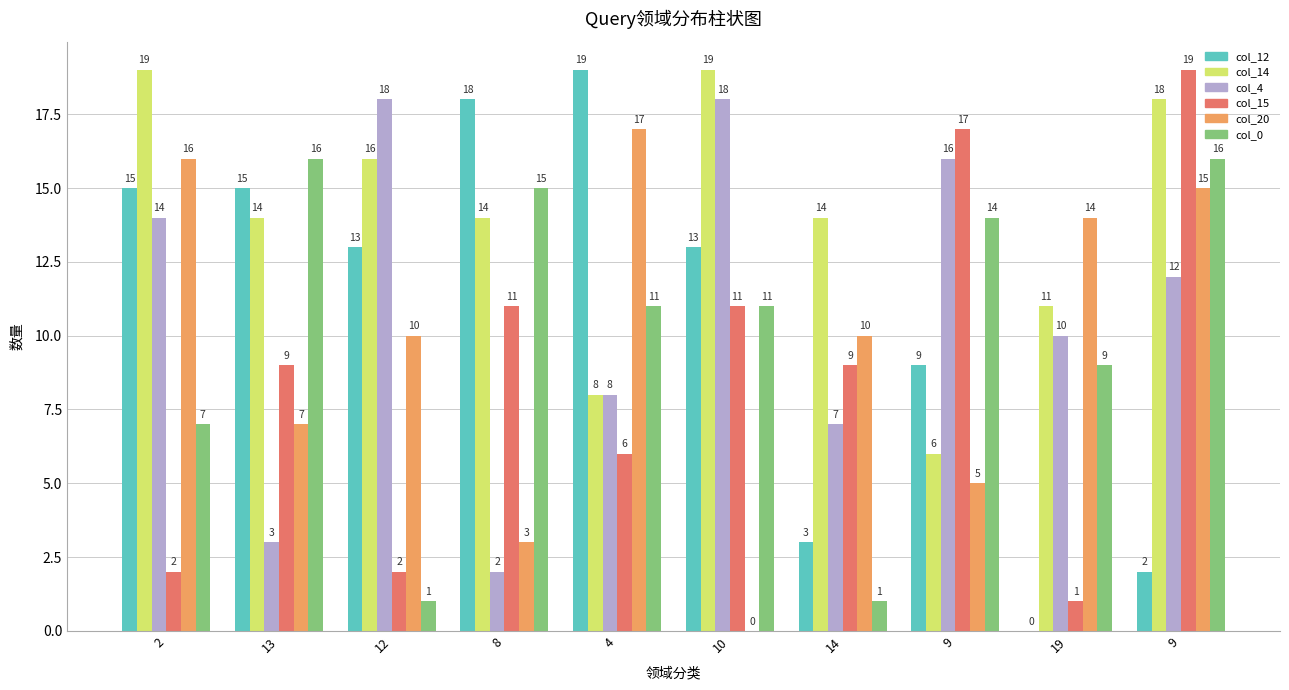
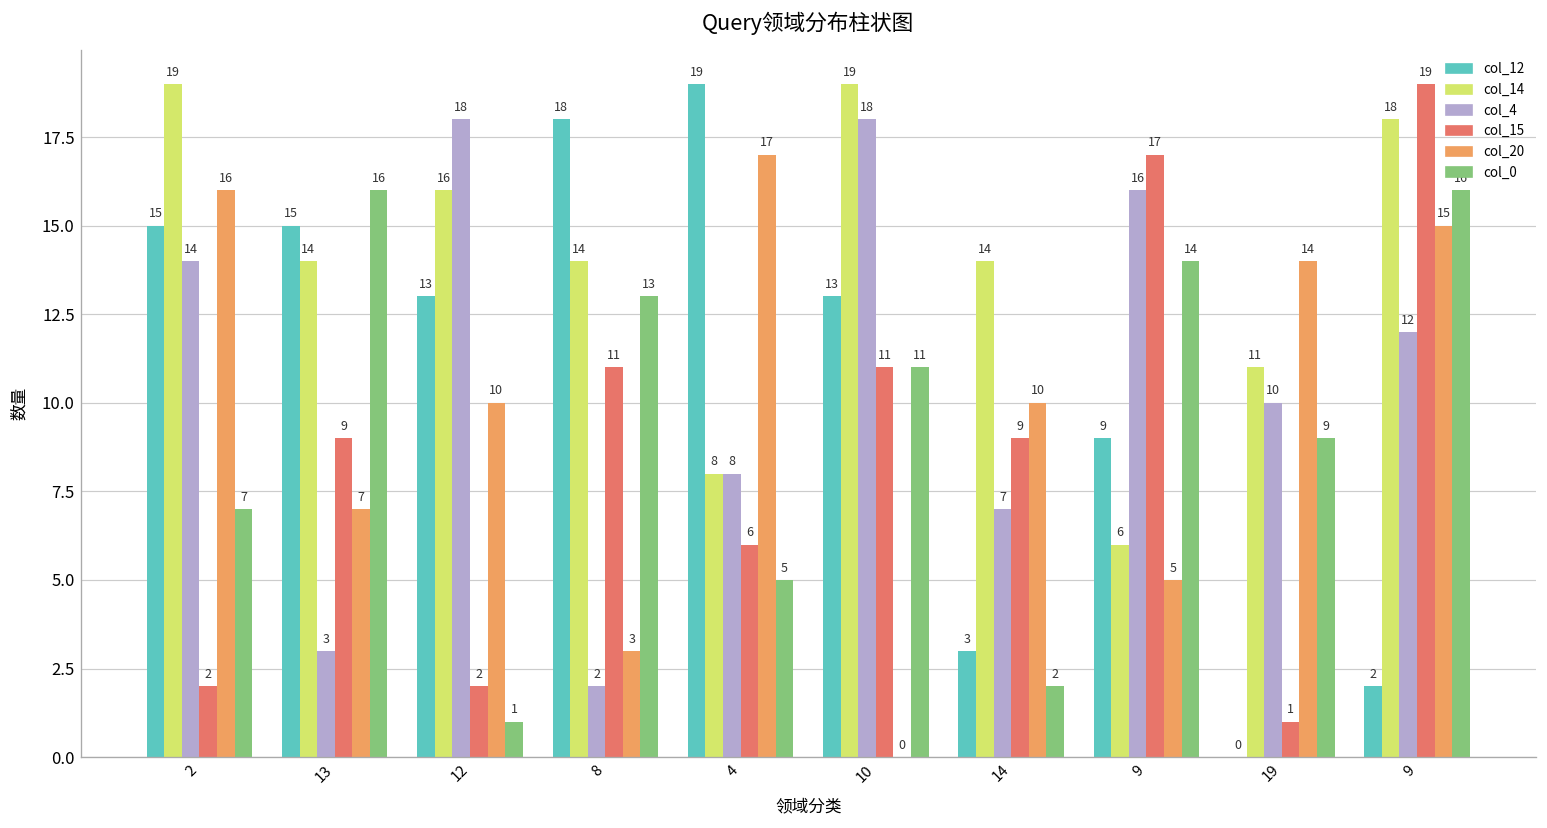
col_0, 8: 15 -> 13
col_0, 4: 11 -> 5
col_0, 14: 1 -> 2
